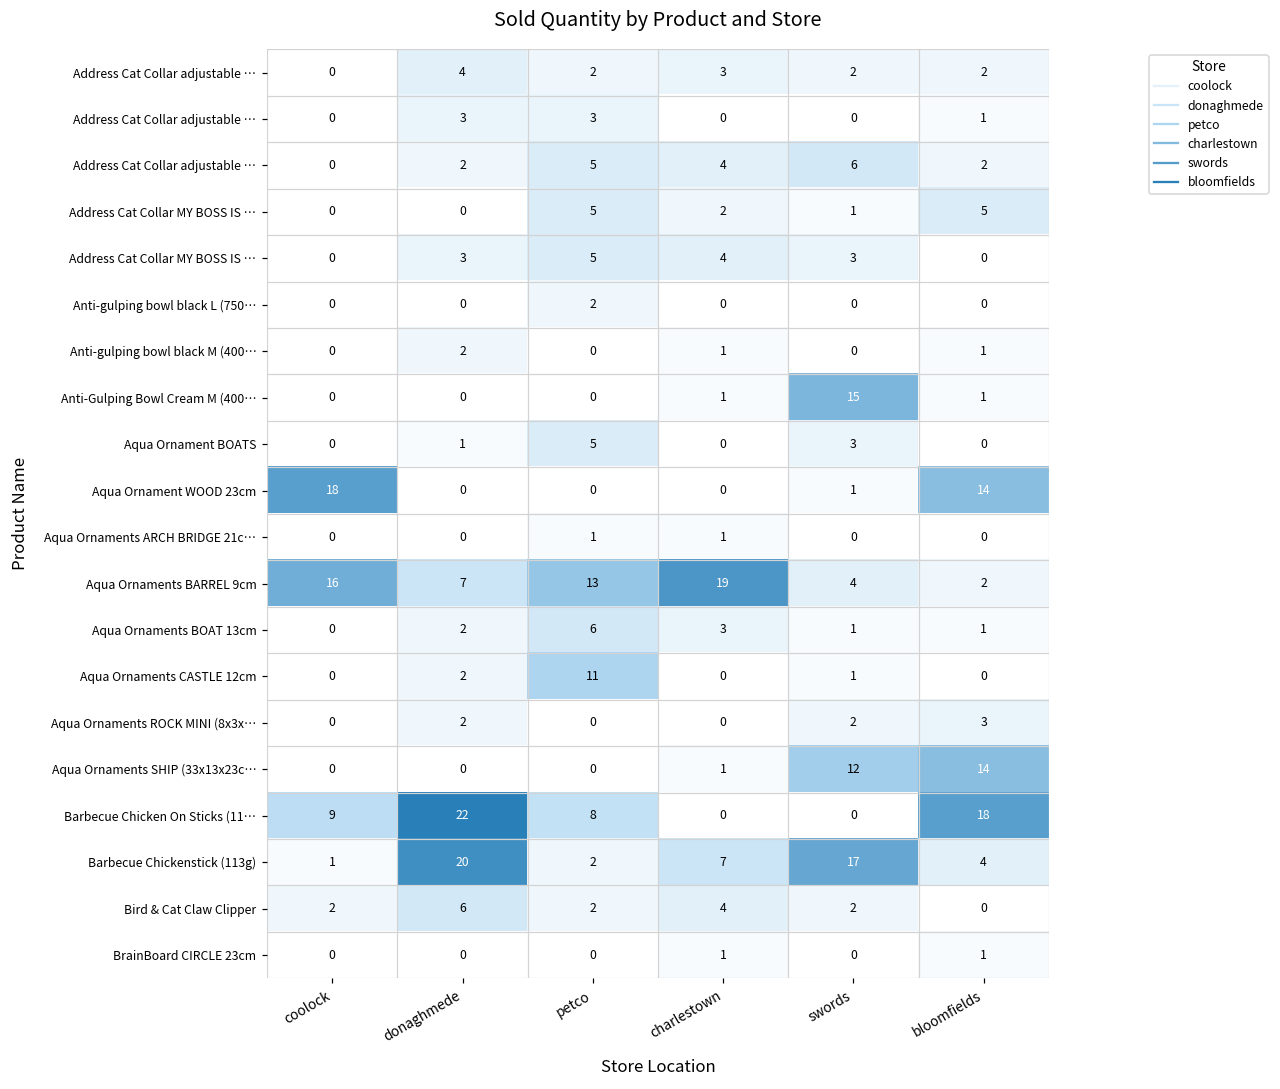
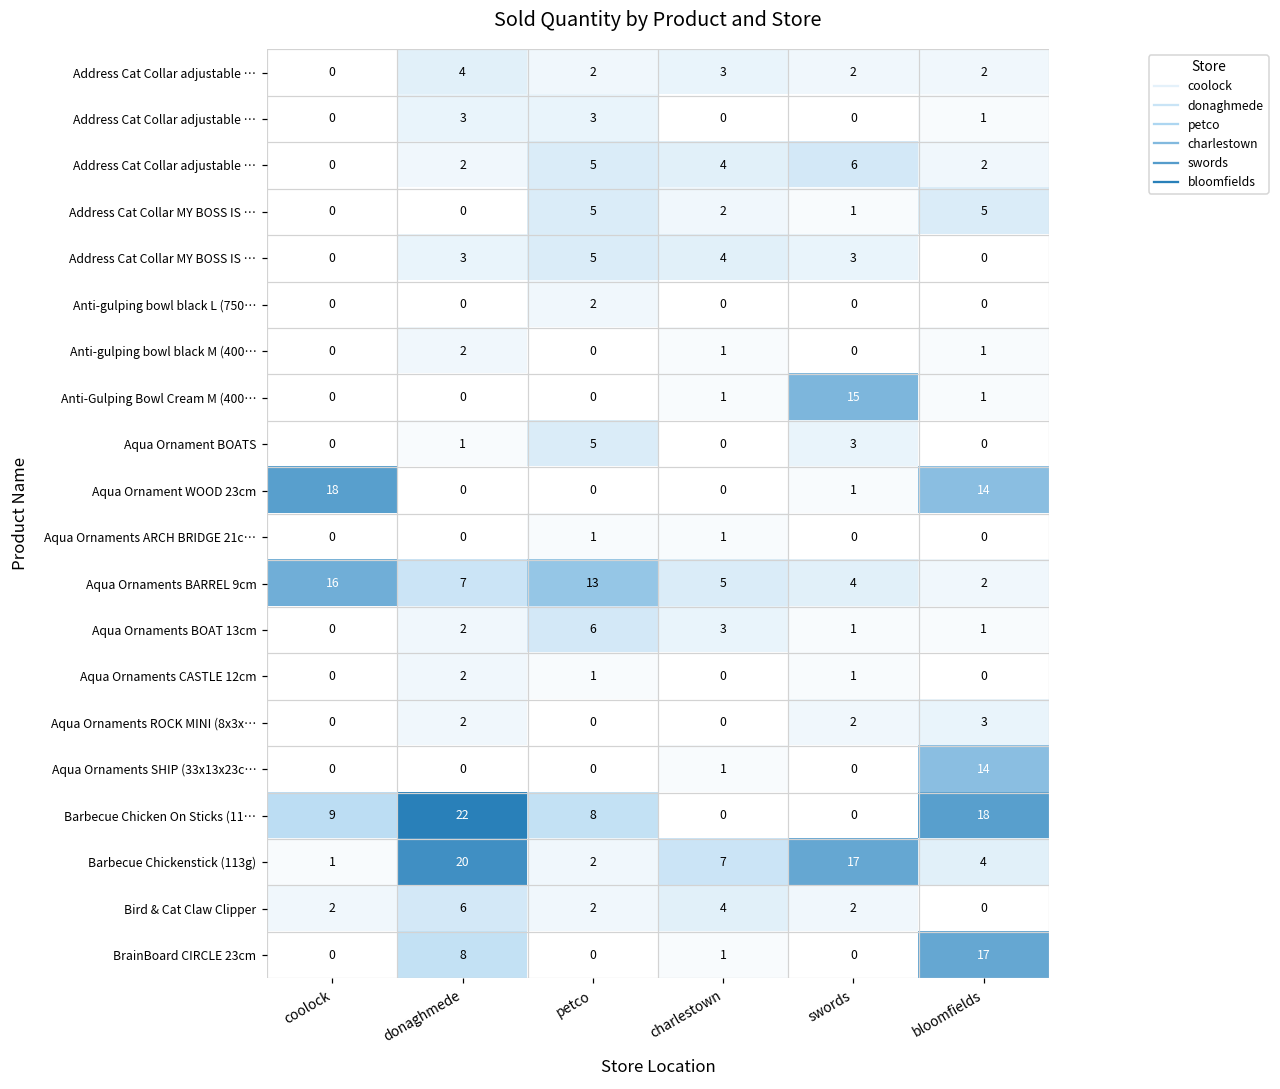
Aqua Ornaments BARREL 9cm, charlestown: 19 -> 5
Aqua Ornaments CASTLE 12cm, petco: 11 -> 1
Aqua Ornaments SHIP (33x13x23c…, swords: 12 -> 0
BrainBoard CIRCLE 23cm, donaghmede: 0 -> 8
BrainBoard CIRCLE 23cm, bloomfields: 1 -> 17
